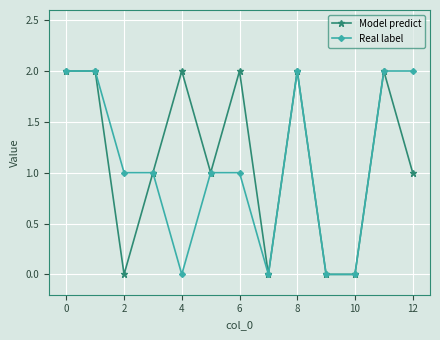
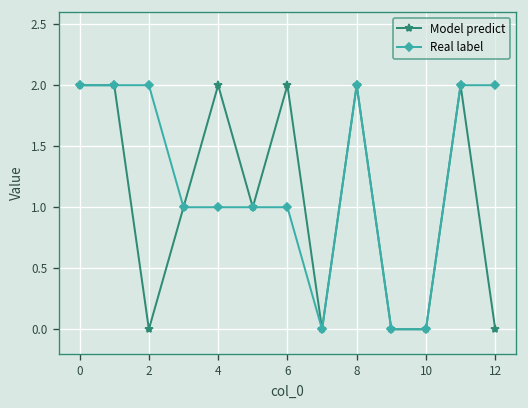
Real label, 2: 1 -> 2
Real label, 4: 0 -> 1
Model predict, 12: 1 -> 0
